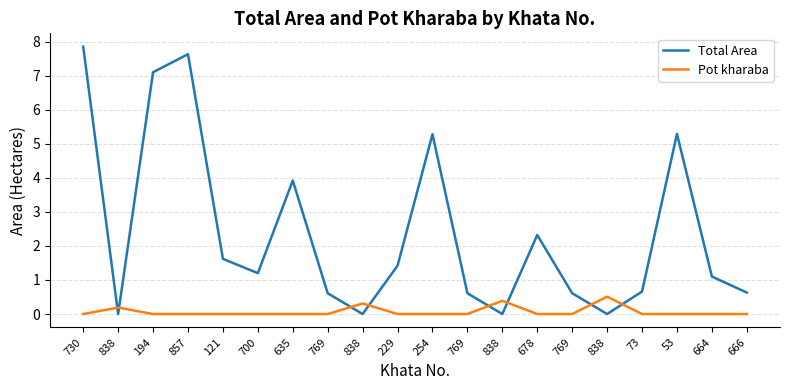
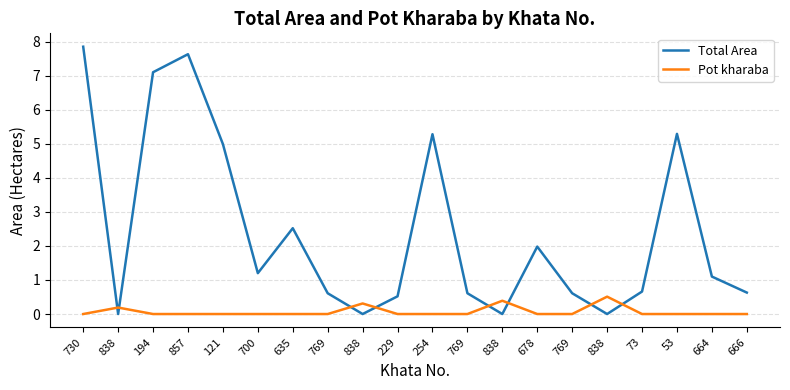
Total Area, 121: 1.6 -> 5.0
Total Area, 635: 3.9 -> 2.5
Total Area, 229: 1.4 -> 0.5
Total Area, 678: 2.3 -> 2.0
